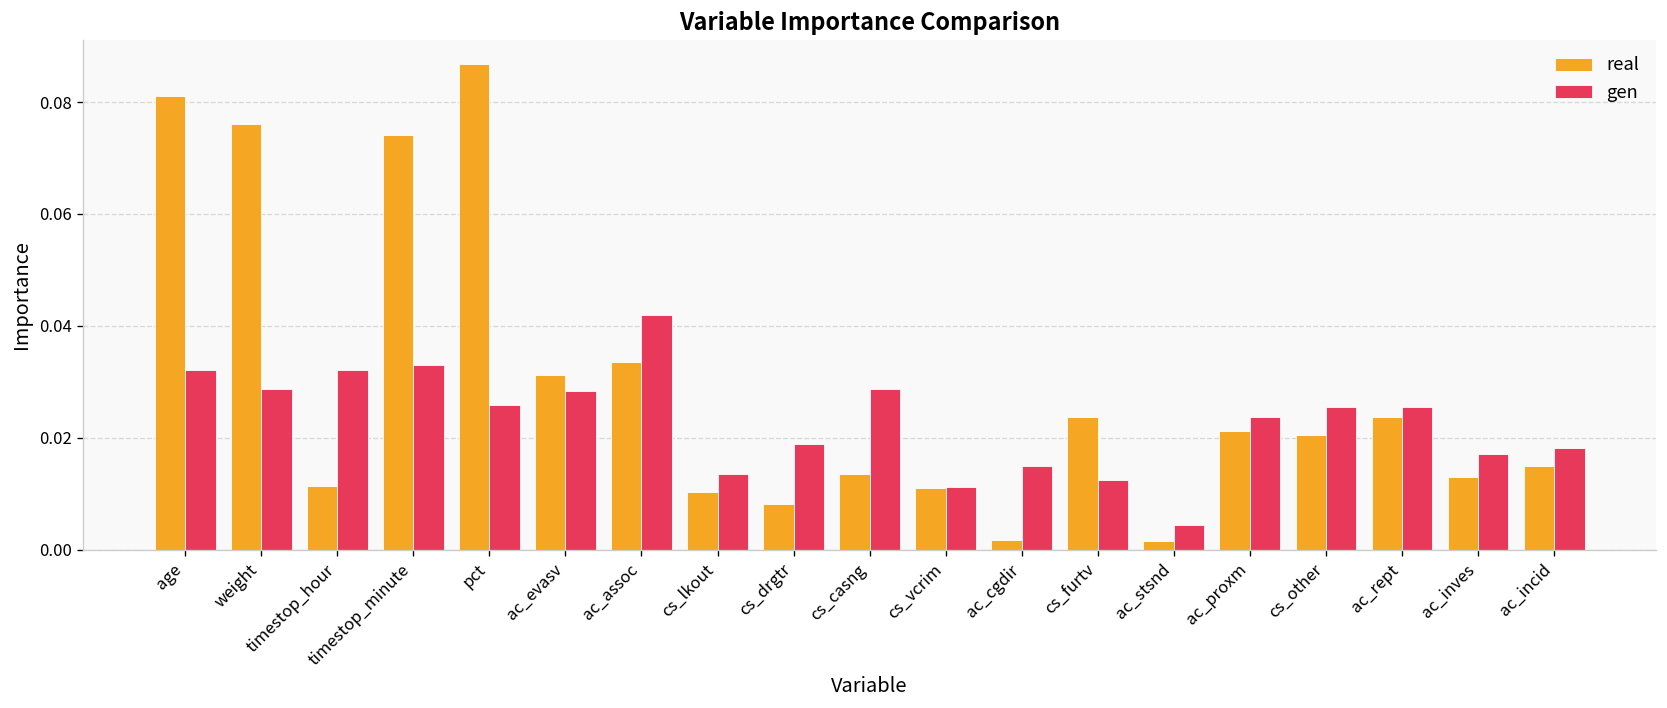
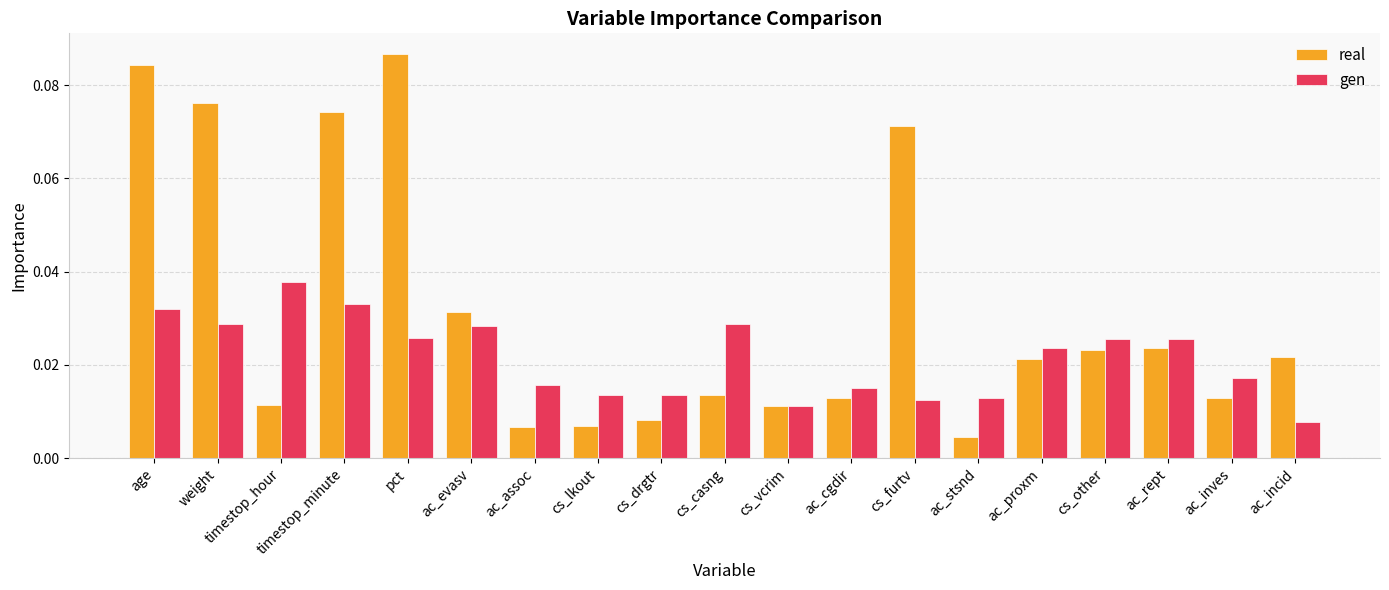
real, age: 0.081 -> 0.084
gen, timestop_hour: 0.032 -> 0.038
real, ac_assoc: 0.033 -> 0.007
gen, ac_assoc: 0.042 -> 0.016
real, cs_lkout: 0.010 -> 0.007
gen, cs_drgtr: 0.019 -> 0.013
real, ac_cgdir: 0.002 -> 0.013
real, cs_furtv: 0.024 -> 0.071
real, ac_stsnd: 0.002 -> 0.005
gen, ac_stsnd: 0.004 -> 0.013
real, cs_other: 0.021 -> 0.023
real, ac_incid: 0.015 -> 0.022
gen, ac_incid: 0.018 -> 0.008
